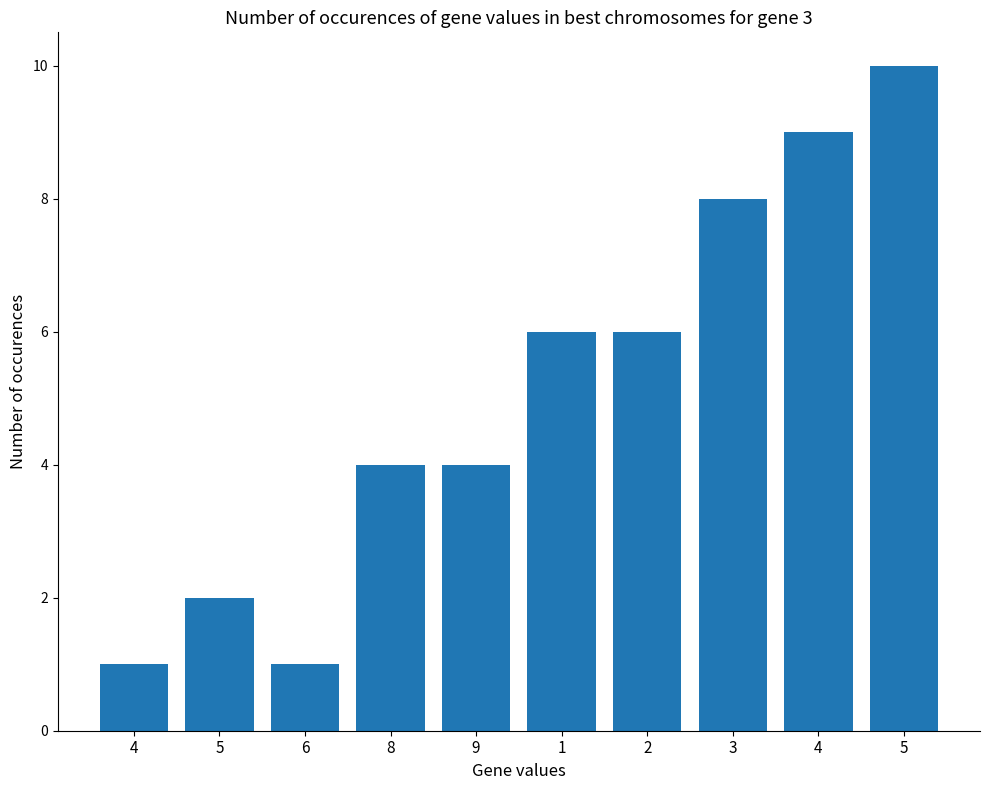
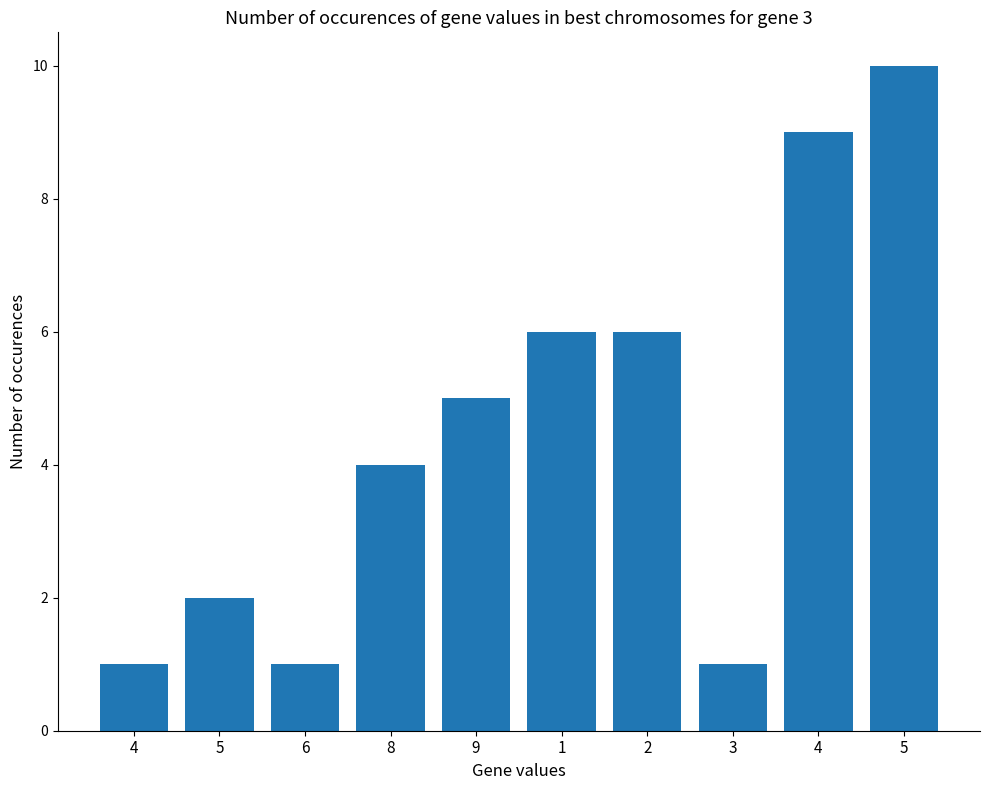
9: 4 -> 5
3: 8 -> 1
